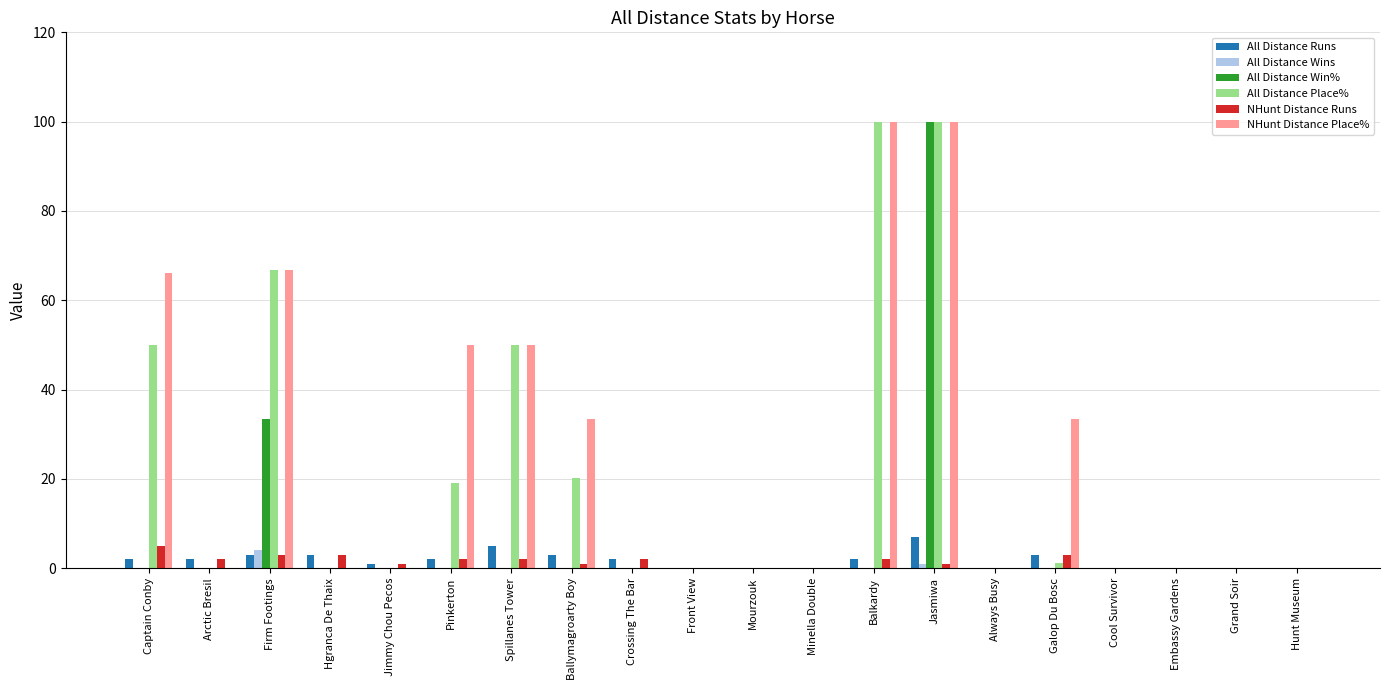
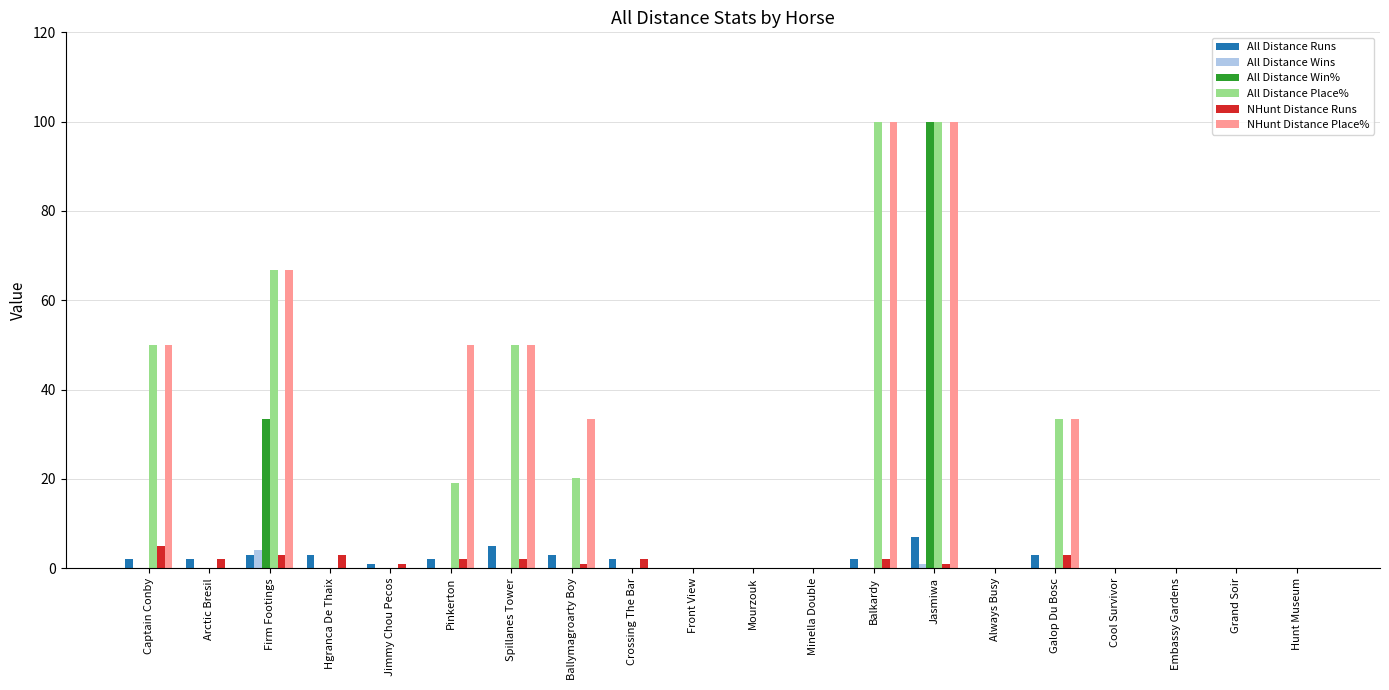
NHunt Distance Place%, Captain Conby: 66 -> 50
All Distance Place%, Galop Du Bosc: 1 -> 33
